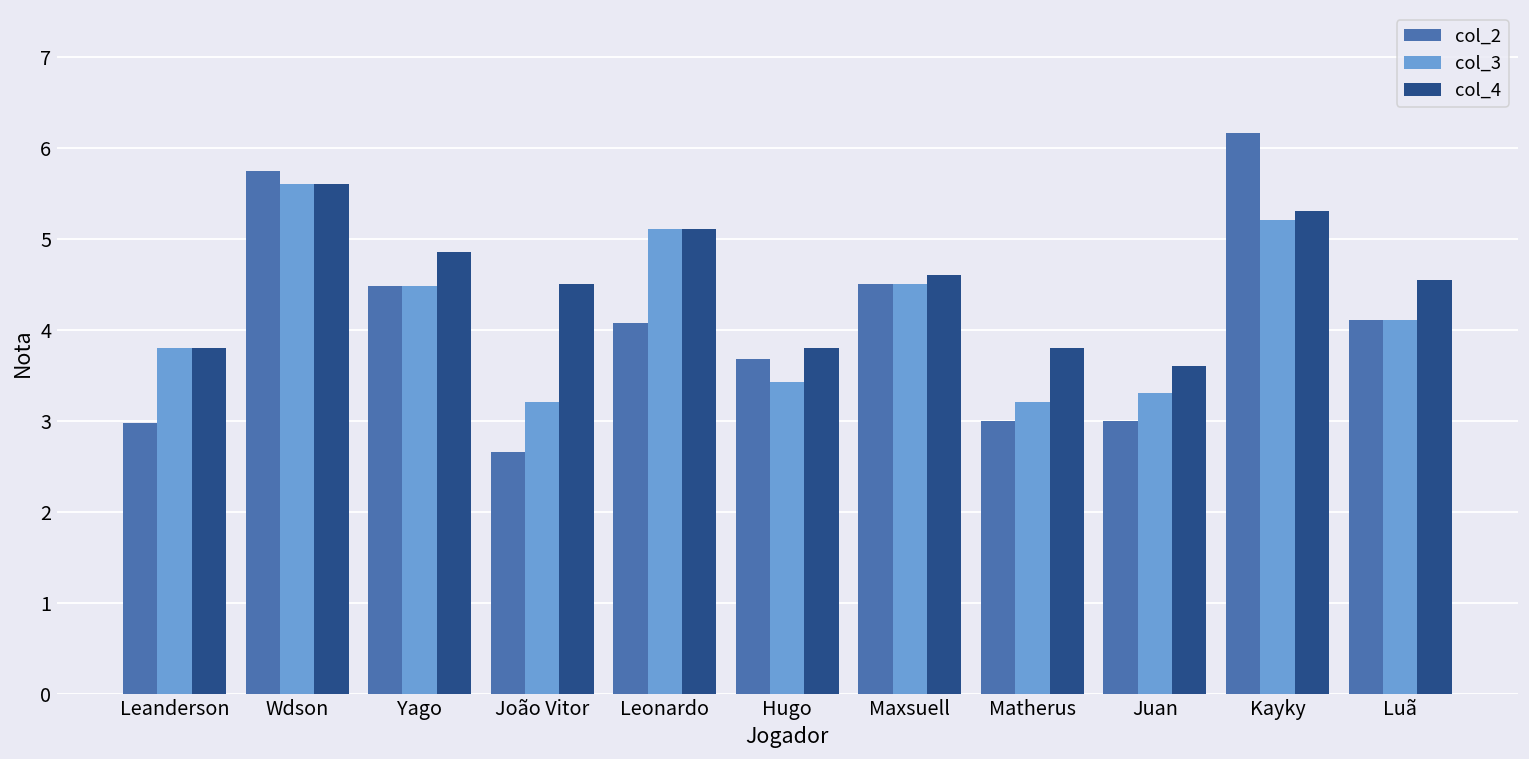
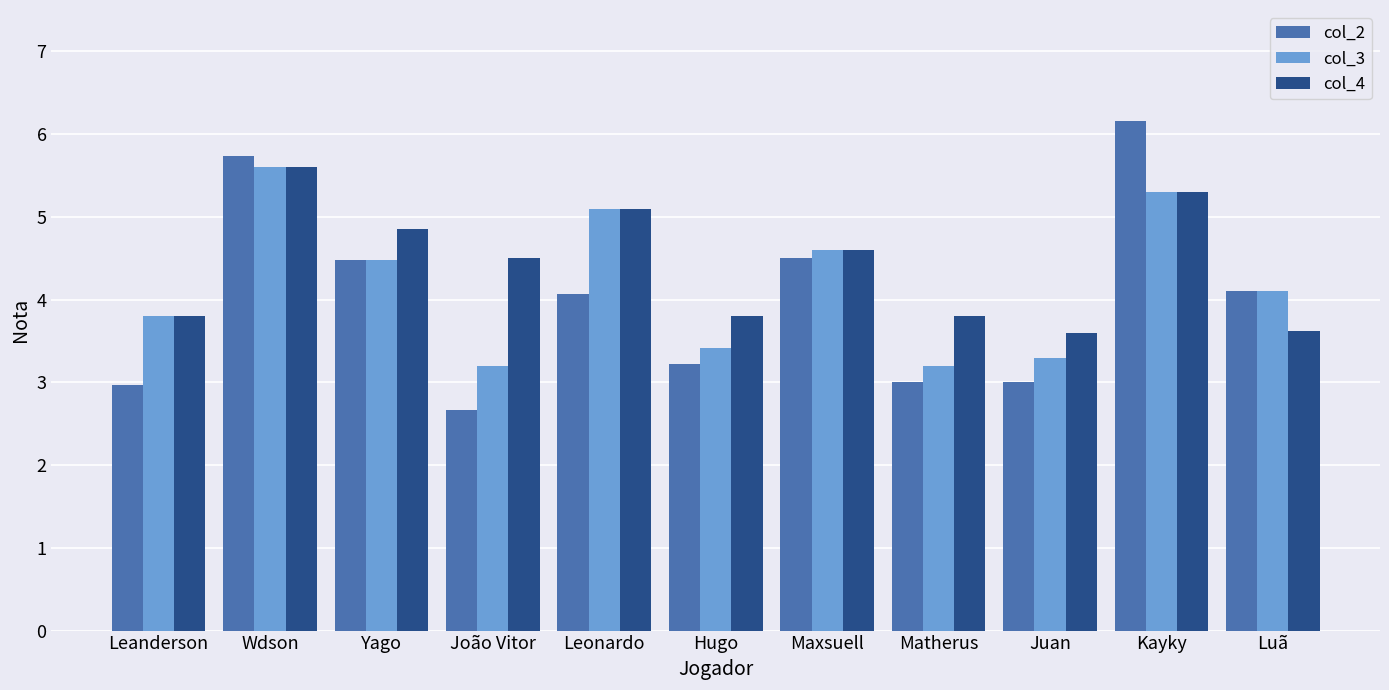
col_2, Hugo: 3.7 -> 3.2
col_3, Maxsuell: 4.5 -> 4.6
col_3, Kayky: 5.2 -> 5.3
col_4, Luã: 4.6 -> 3.6
